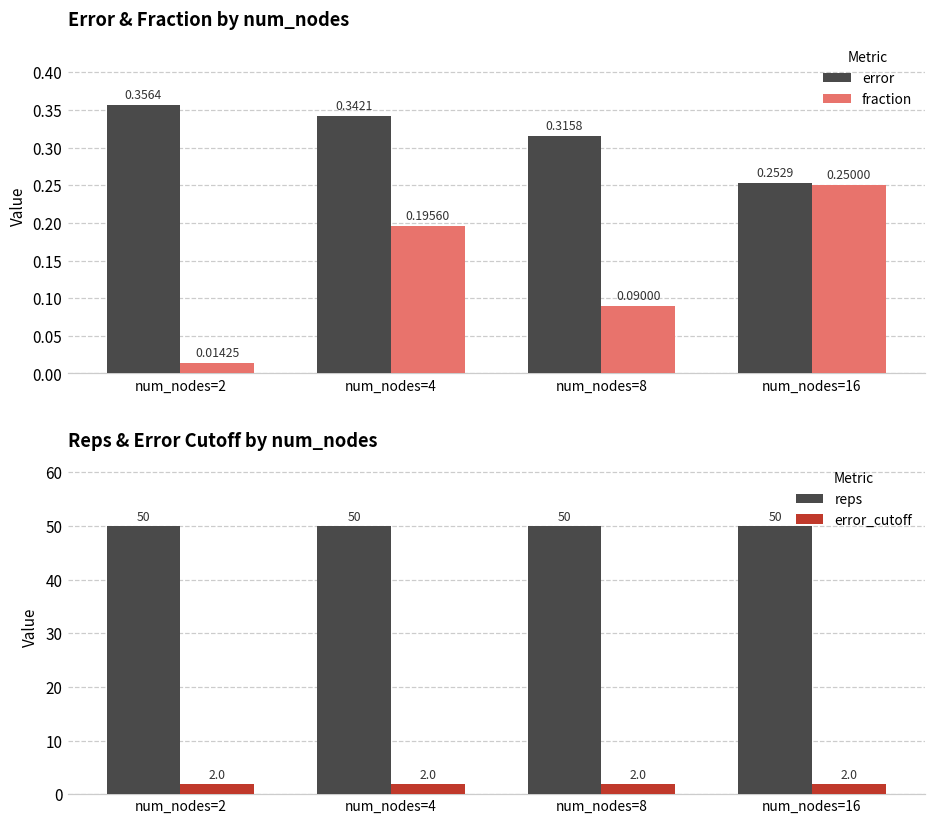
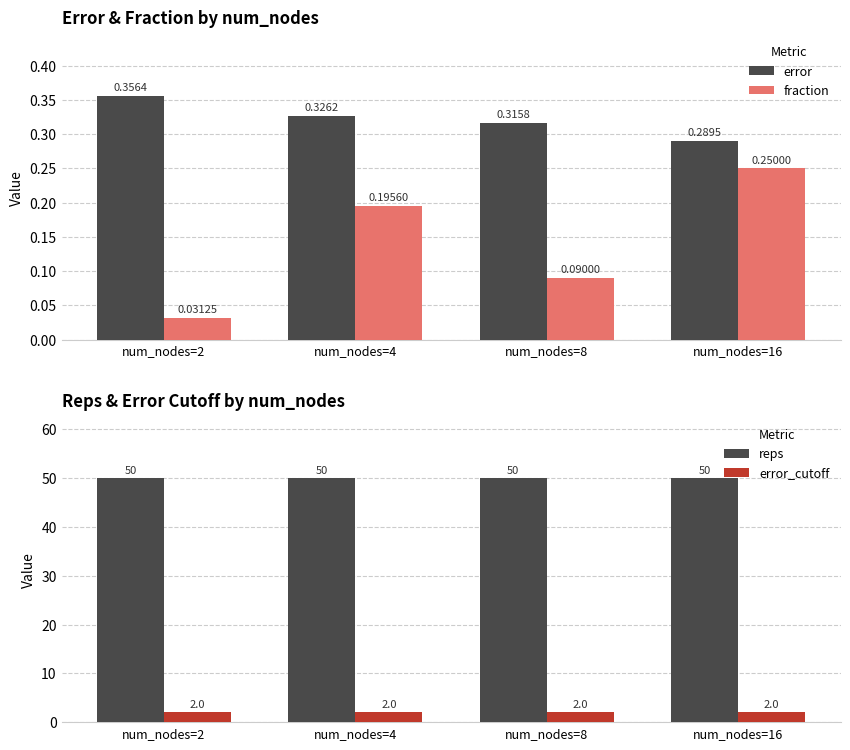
Error & Fraction by num_nodes, fraction, num_nodes=2: 0.01425 -> 0.03125
Error & Fraction by num_nodes, error, num_nodes=4: 0.3421 -> 0.3262
Error & Fraction by num_nodes, error, num_nodes=16: 0.2529 -> 0.2895
